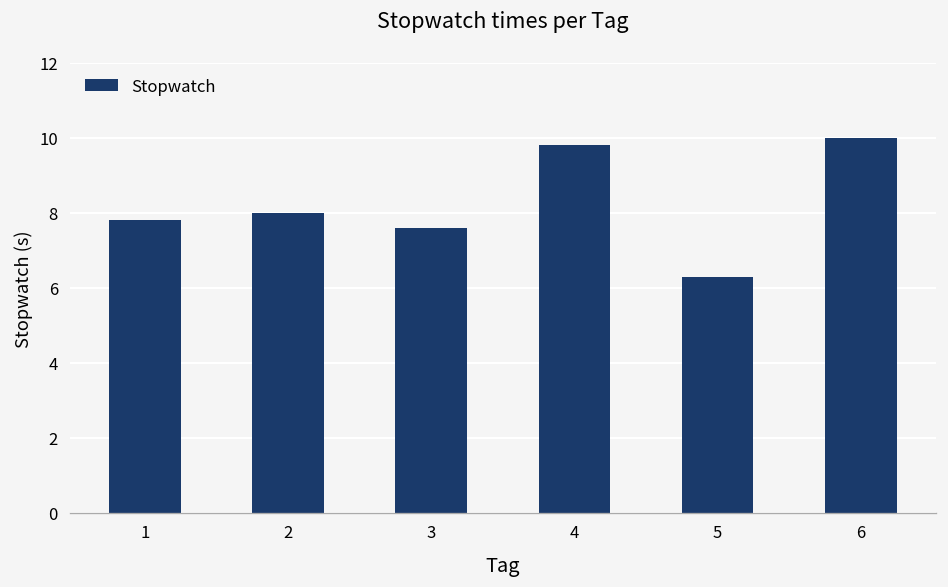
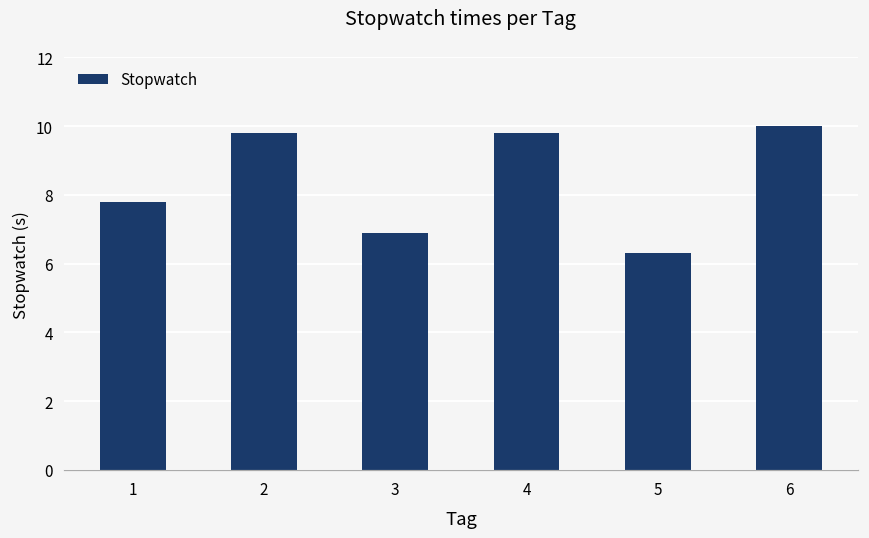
2: 8.0 -> 9.8
3: 7.6 -> 6.9
